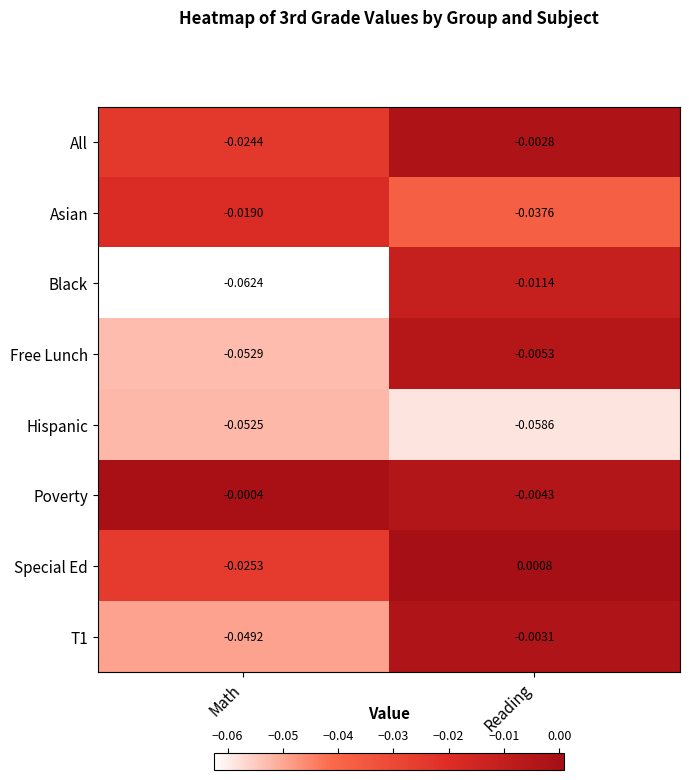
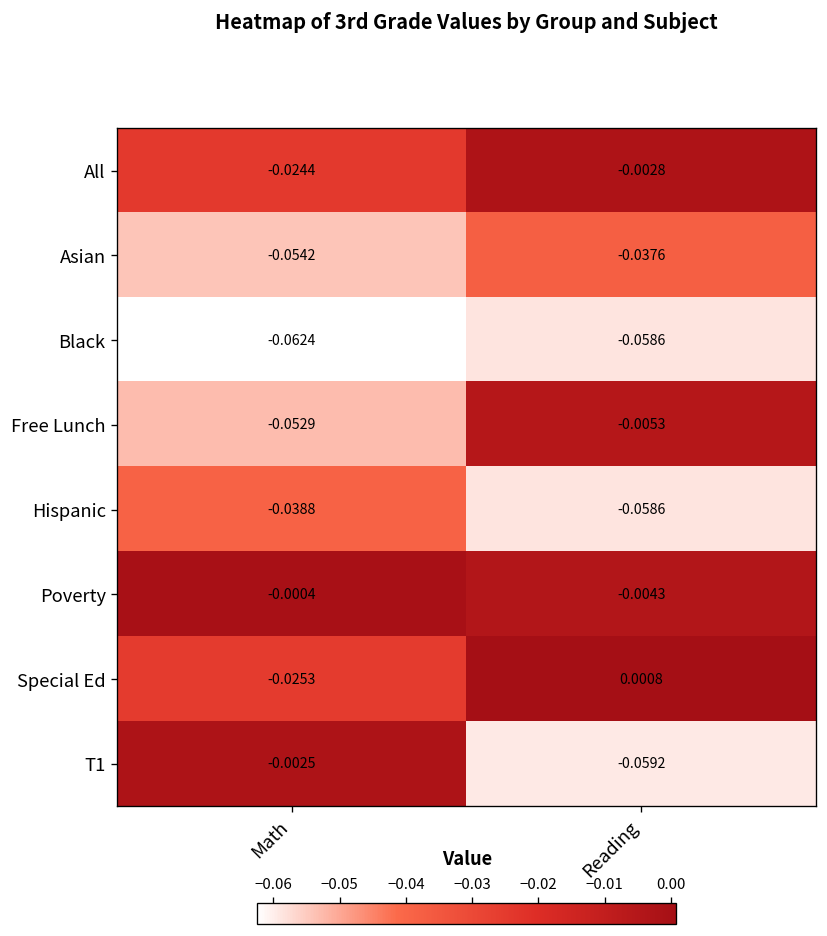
Asian, Math: -0.0190 -> -0.0542
Black, Reading: -0.0114 -> -0.0586
Hispanic, Math: -0.0525 -> -0.0388
T1, Math: -0.0492 -> -0.0025
T1, Reading: -0.0031 -> -0.0592
